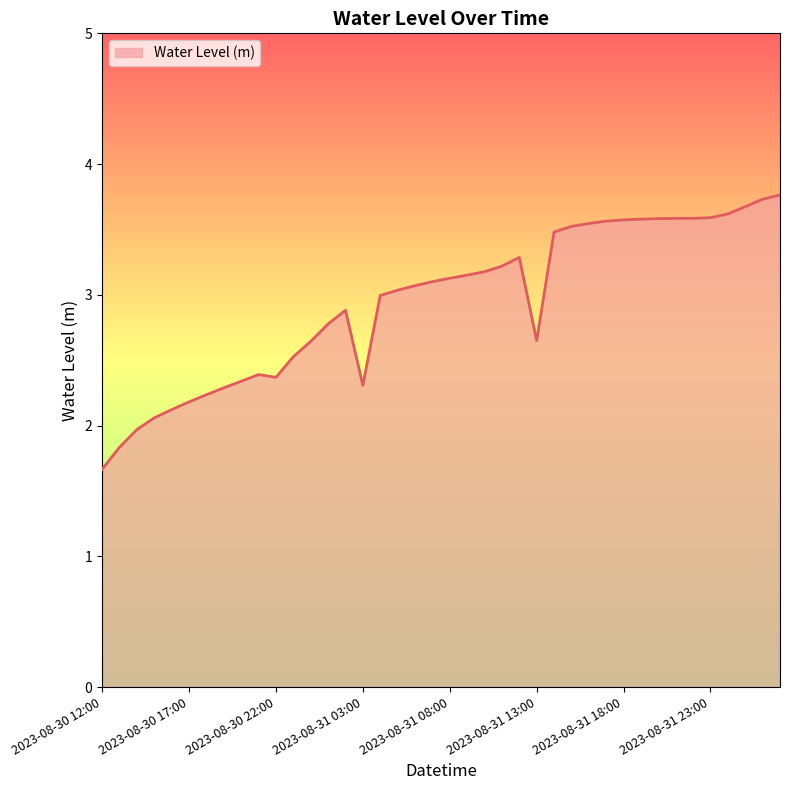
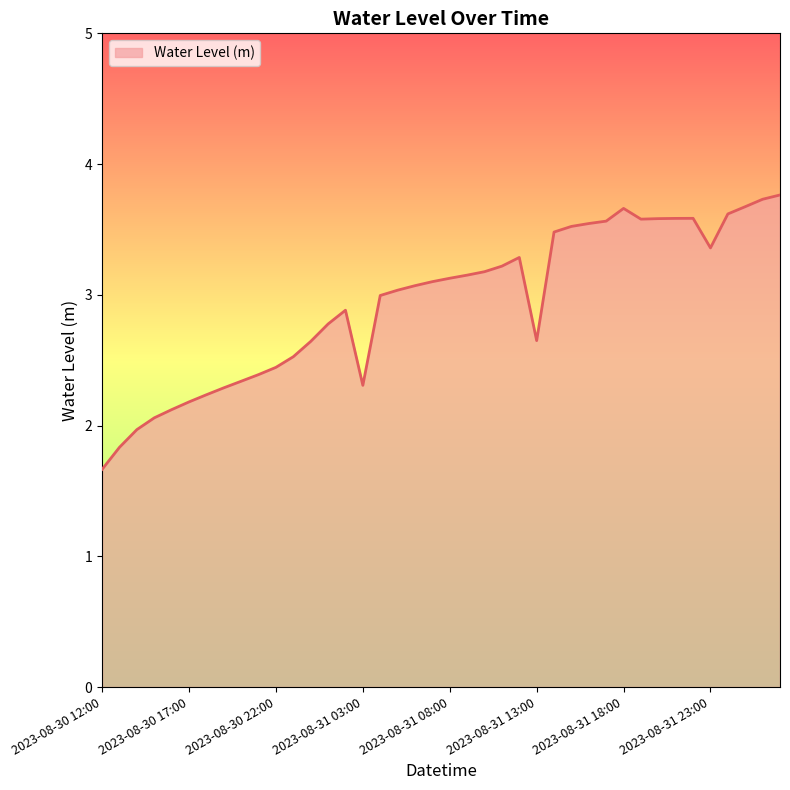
2023-08-30 22:00: 2.37 -> 2.45
2023-08-31 18:00: 3.57 -> 3.66
2023-08-31 23:00: 3.59 -> 3.36
